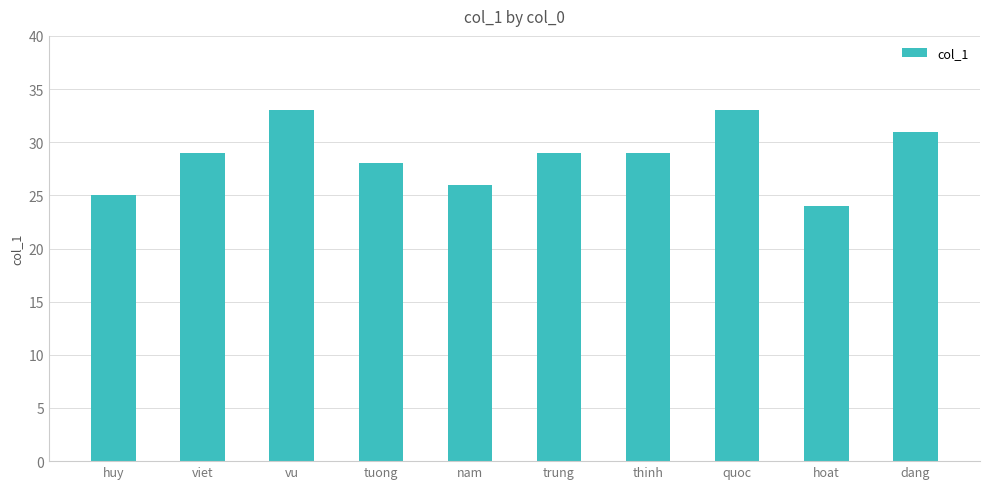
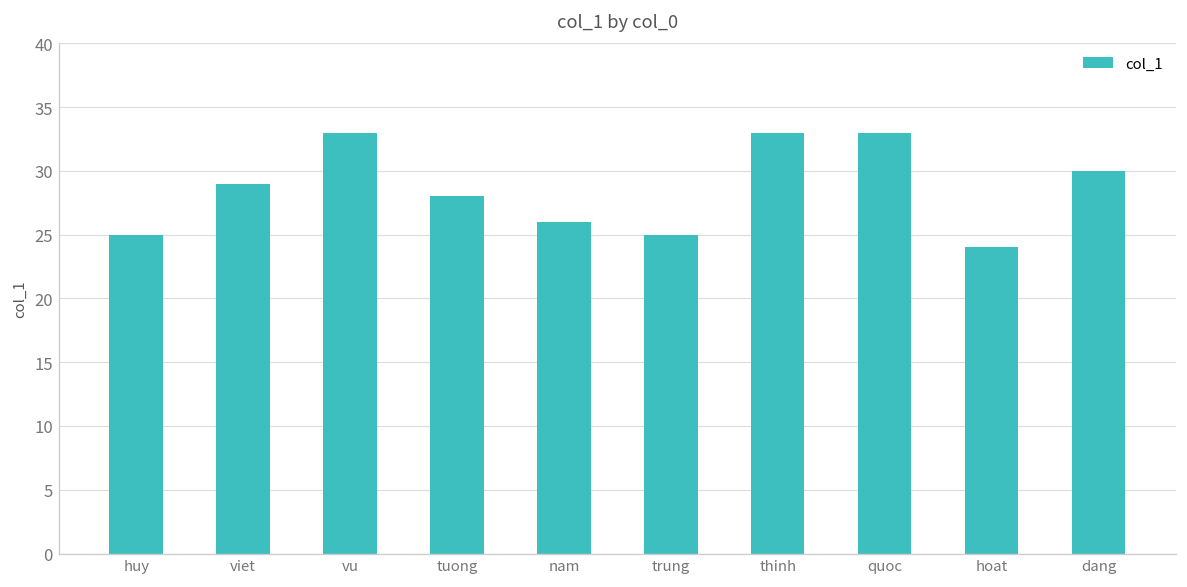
trung: 29 -> 25
thinh: 29 -> 33
dang: 31 -> 30
